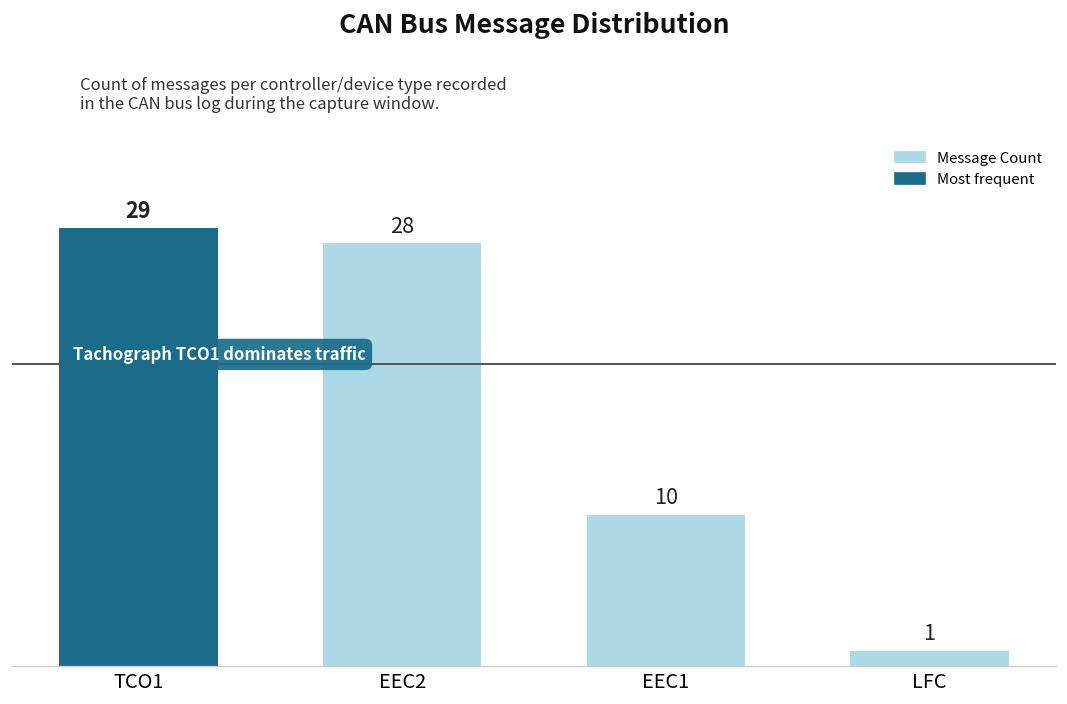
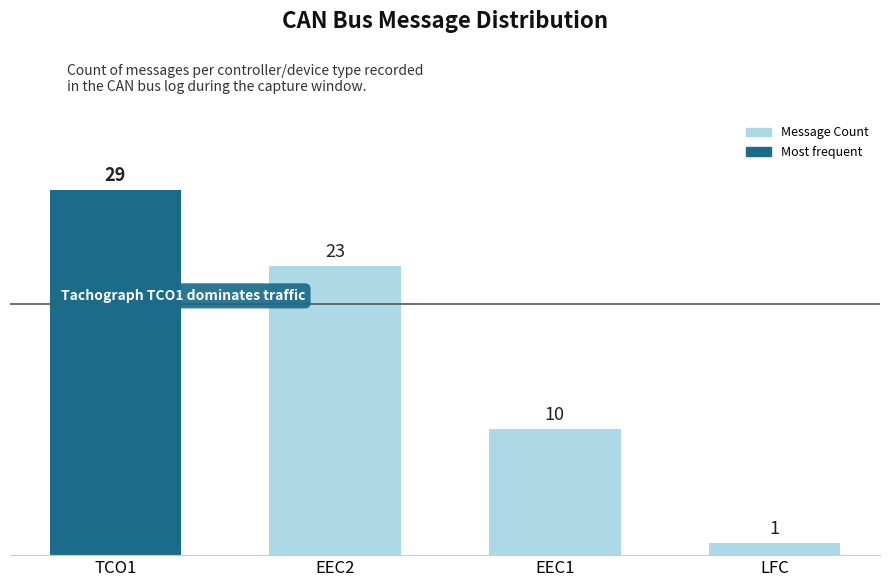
EEC2: 28 -> 23
